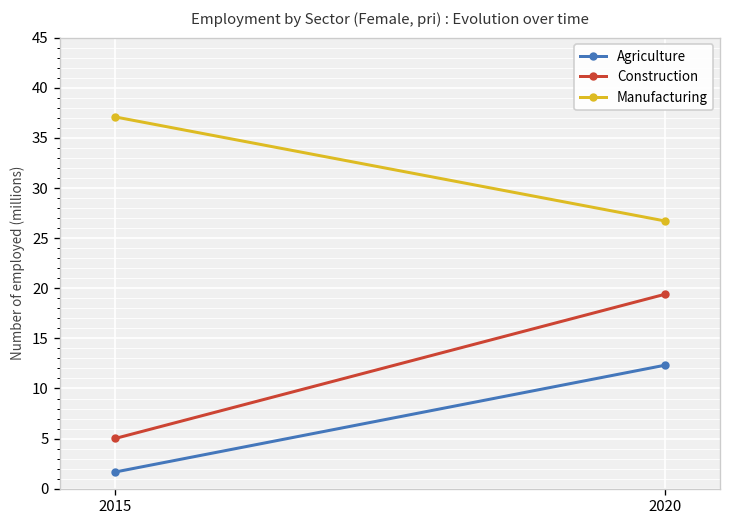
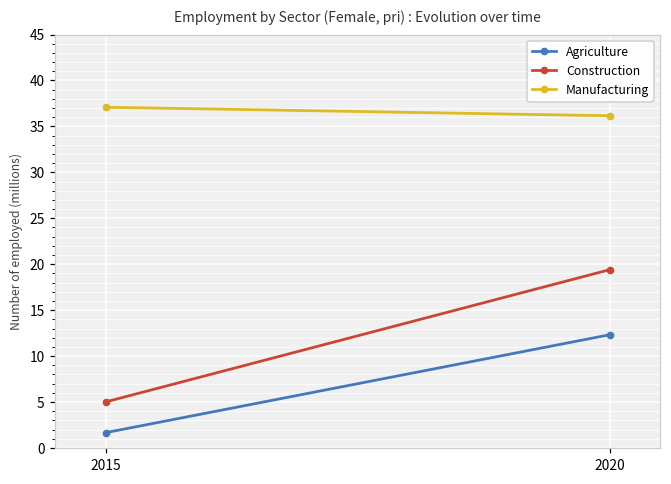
Manufacturing, 2020: 27 -> 36
